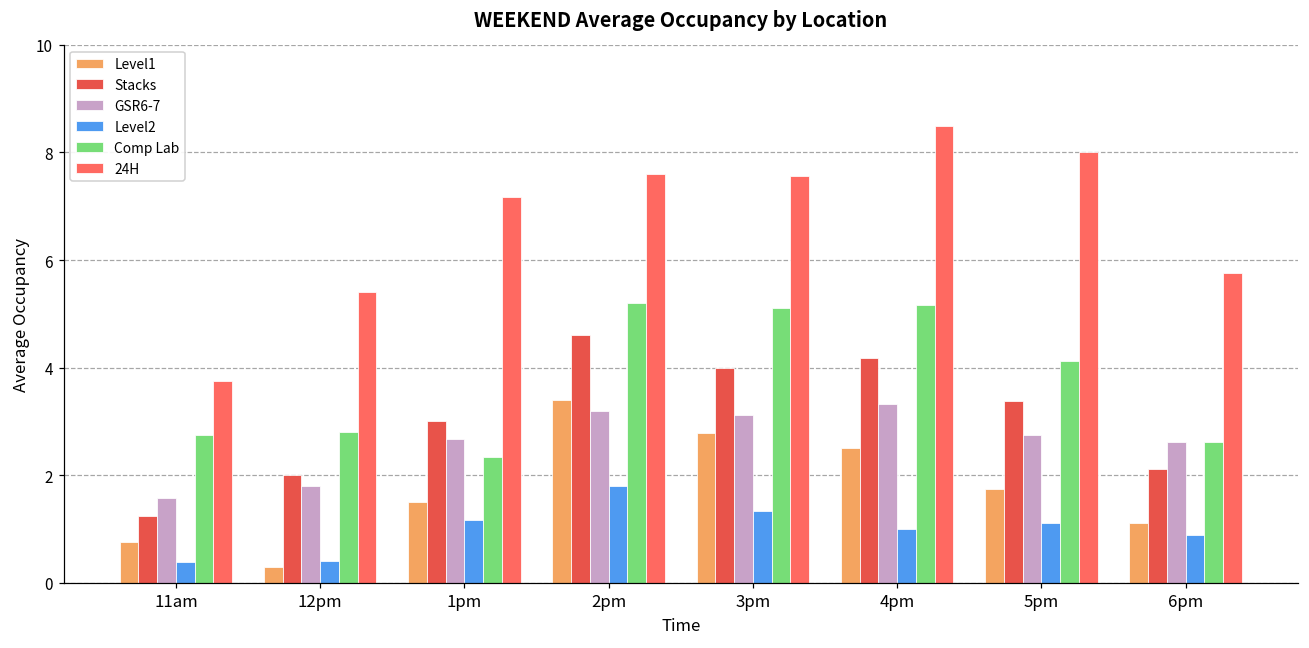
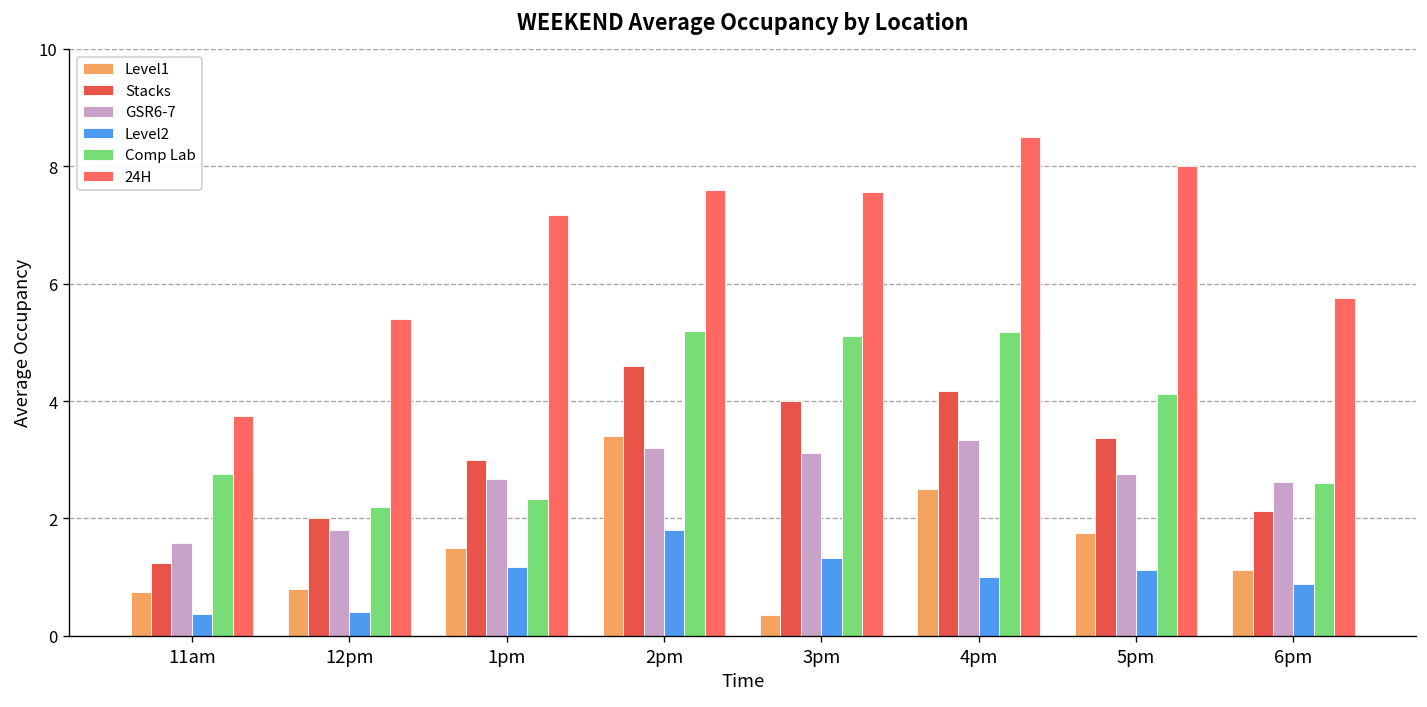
Level1, 12pm: 0.3 -> 0.8
Comp Lab, 12pm: 2.8 -> 2.2
Level1, 3pm: 2.8 -> 0.4
